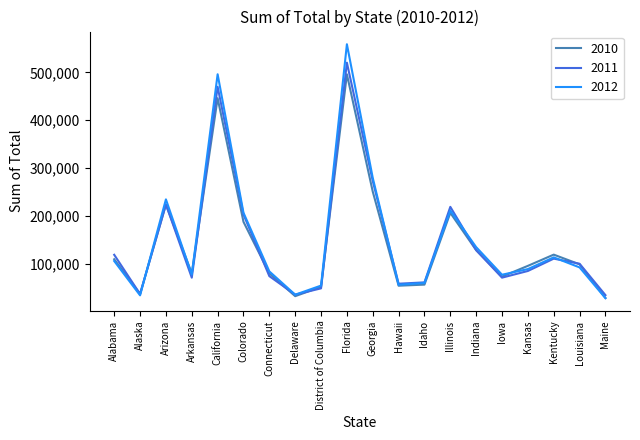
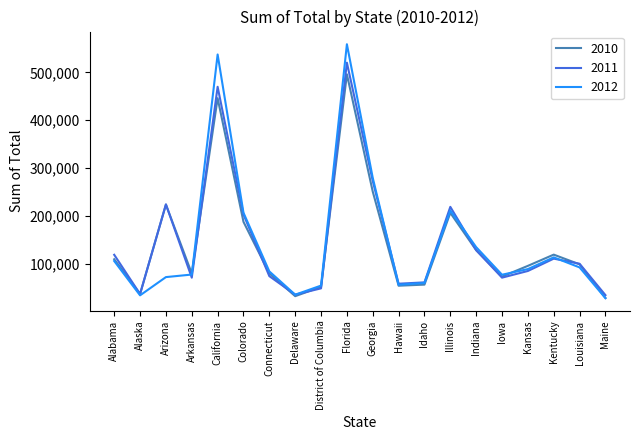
2012, Arizona: 230,000 -> 70,000
2012, California: 500,000 -> 540,000
